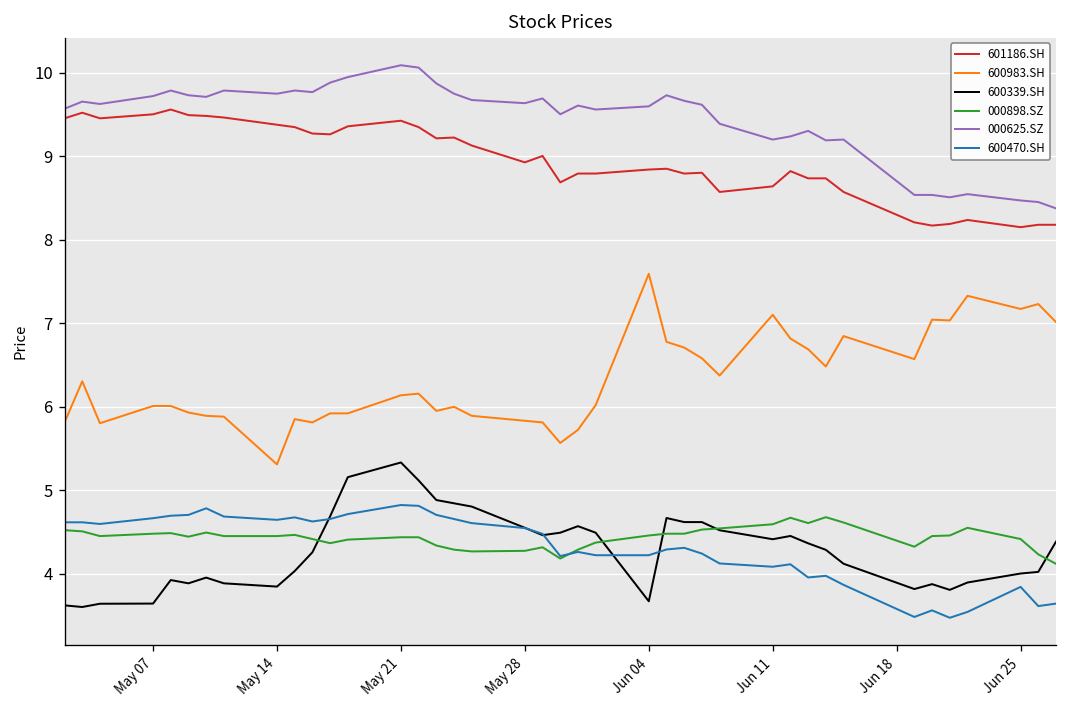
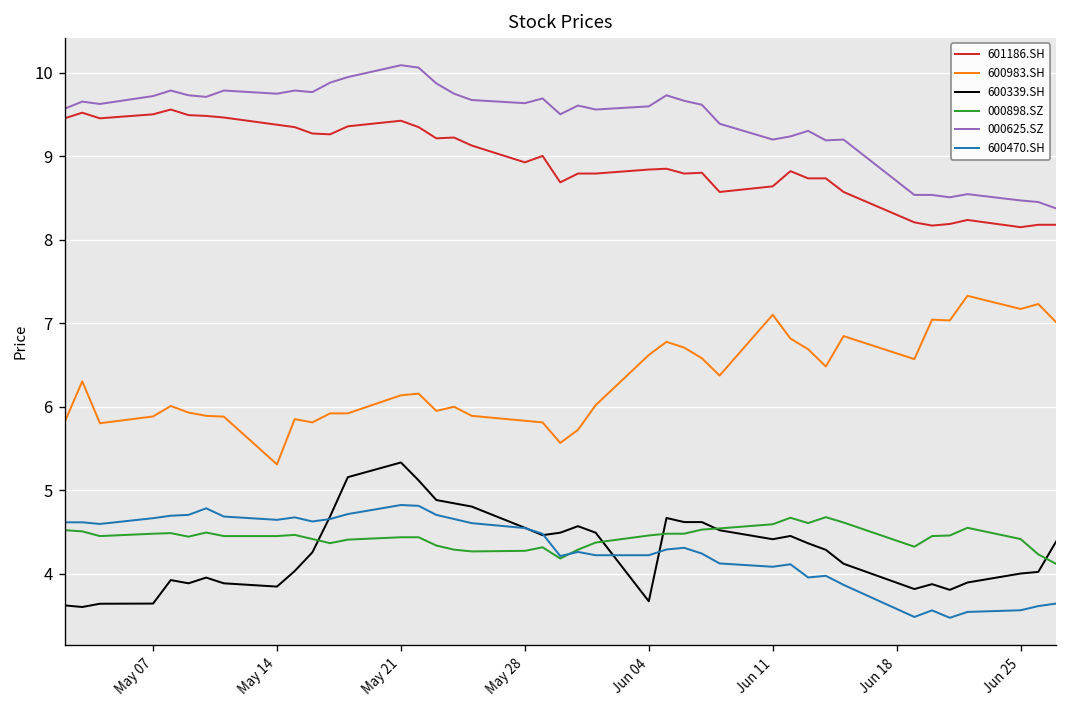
600983.SH, May 07: 6.0 -> 5.9
600983.SH, Jun 04: 7.6 -> 6.6
600470.SH, Jun 25: 3.8 -> 3.6
